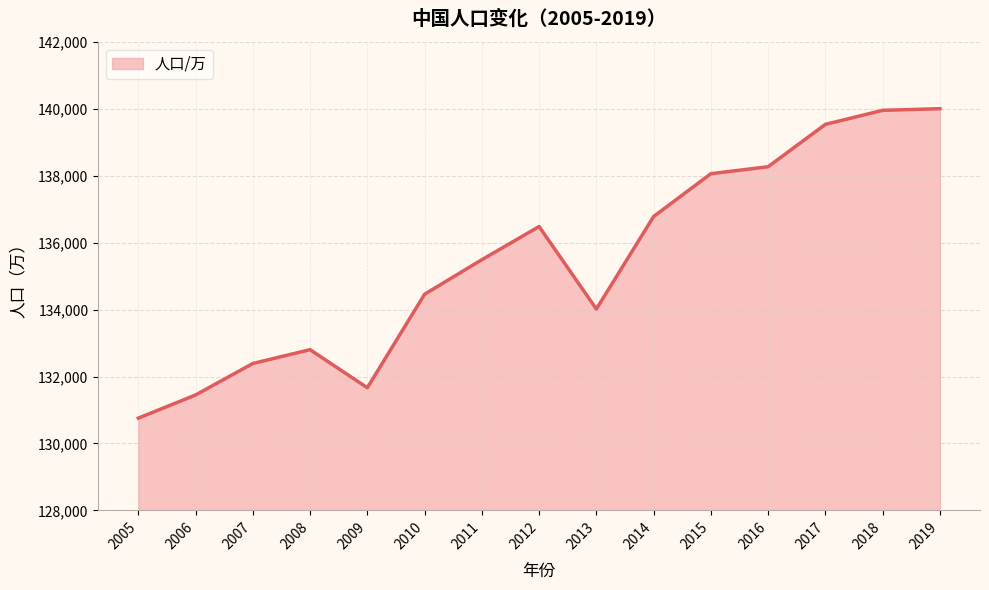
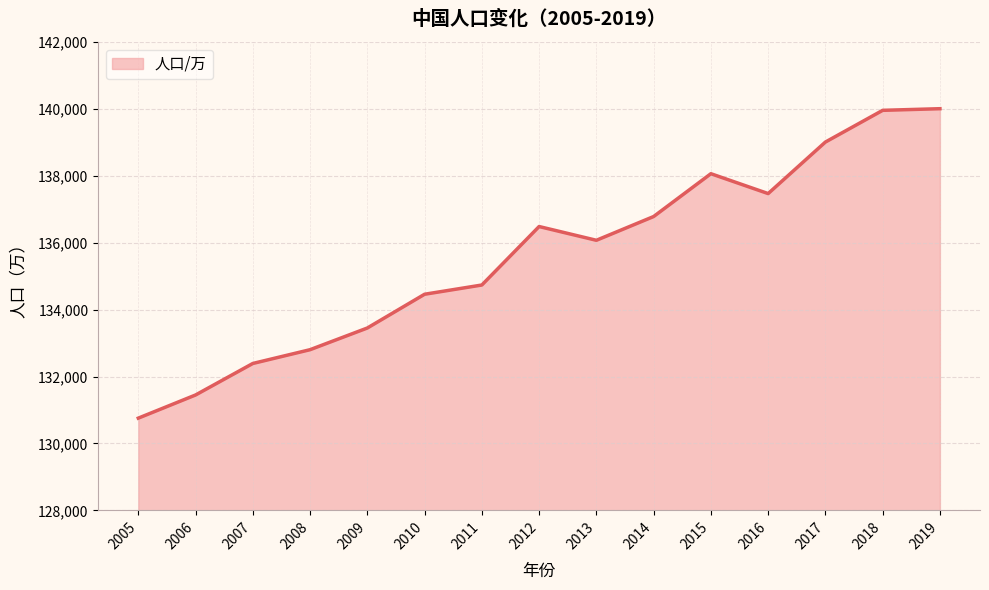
2009: 131,700 -> 133,500
2011: 135,500 -> 134,700
2013: 134,000 -> 136,100
2016: 138,300 -> 137,500
2017: 139,500 -> 139,000
